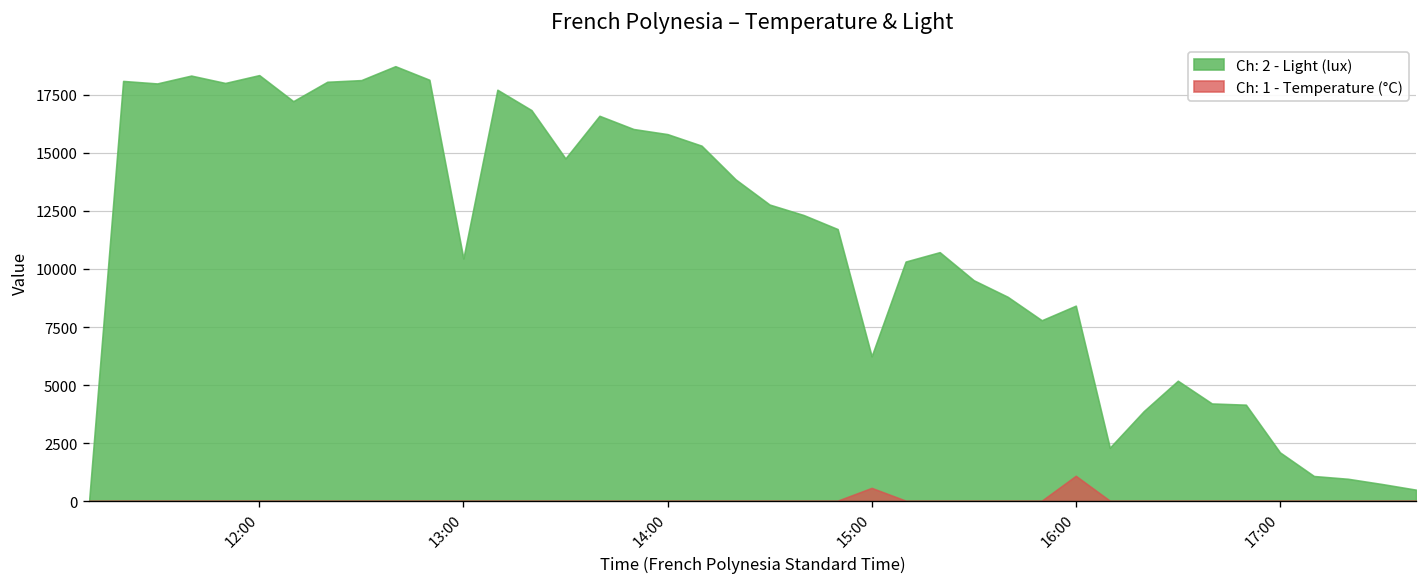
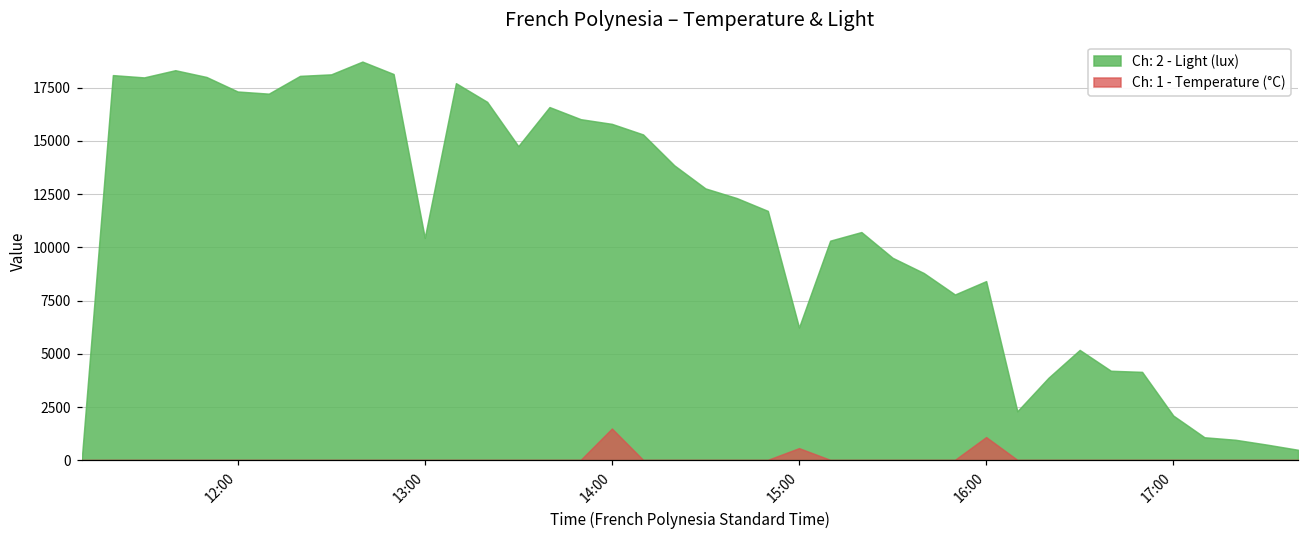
Ch: 2 - Light (lux), 12:00: 18300 -> 17300
Ch: 1 - Temperature (°C), 14:00: 0 -> 1500
